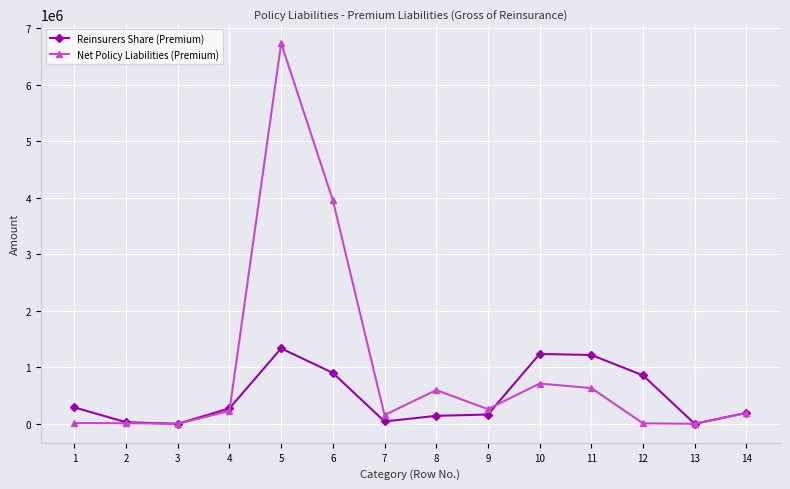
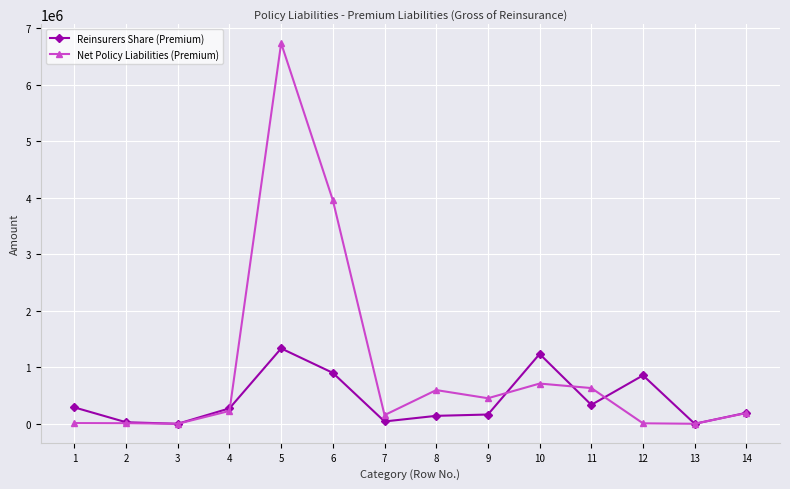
Net Policy Liabilities (Premium), 9: 300000 -> 500000
Reinsurers Share (Premium), 11: 1200000 -> 300000
